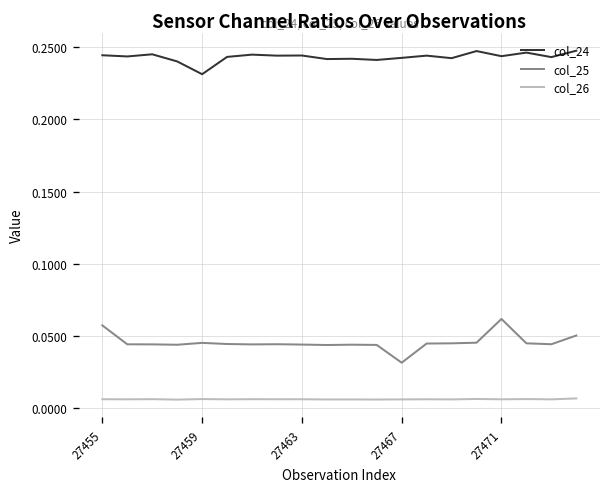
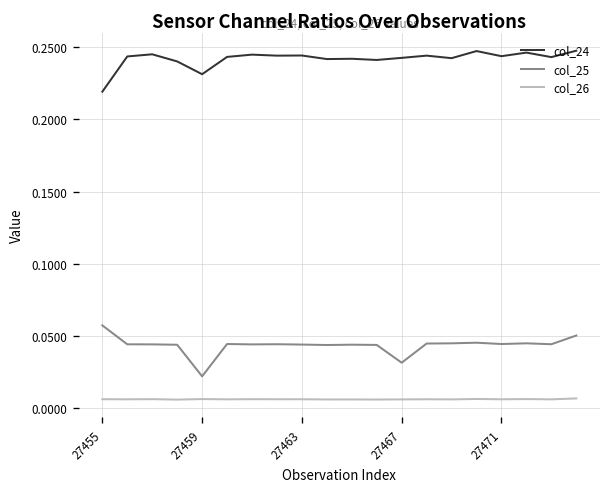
col_24, 27455: 0.244 -> 0.219
col_25, 27459: 0.045 -> 0.022
col_25, 27471: 0.062 -> 0.044
